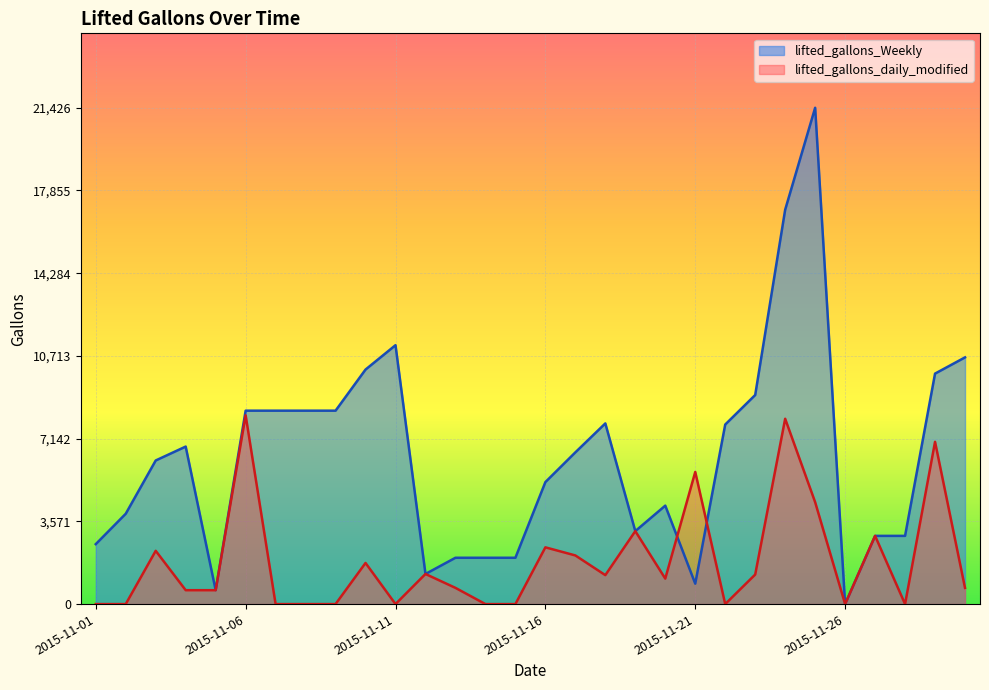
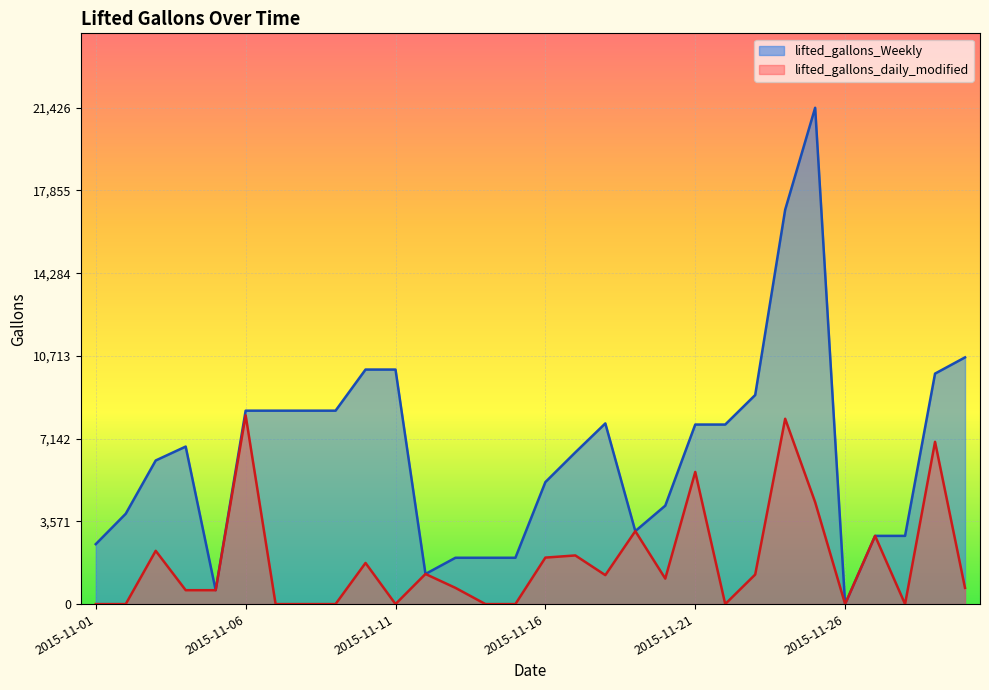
lifted_gallons_Weekly, 2015-11-11: 11,200 -> 10,100
lifted_gallons_daily_modified, 2015-11-16: 2,500 -> 2,000
lifted_gallons_Weekly, 2015-11-21: 900 -> 7,800
